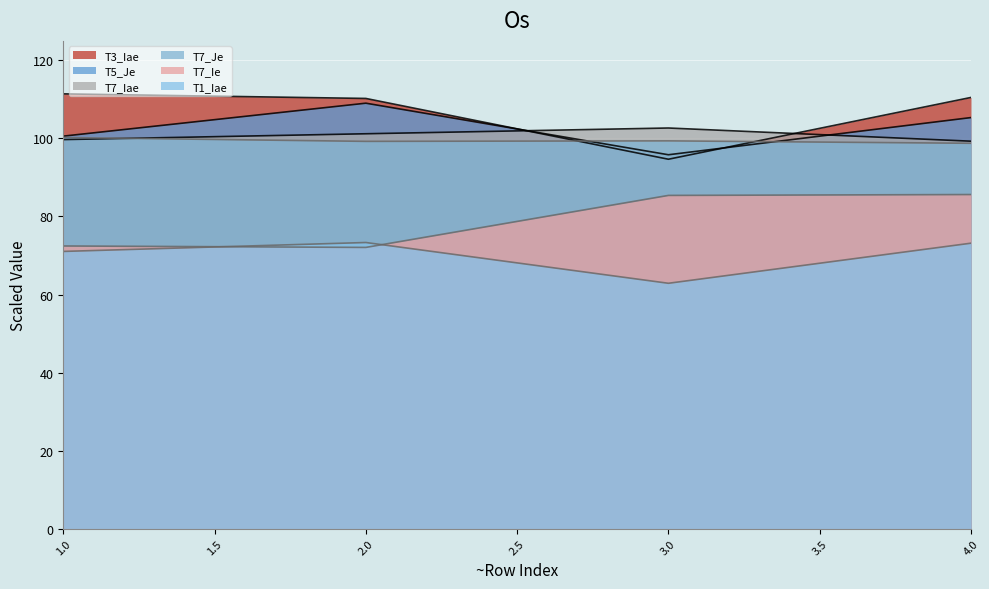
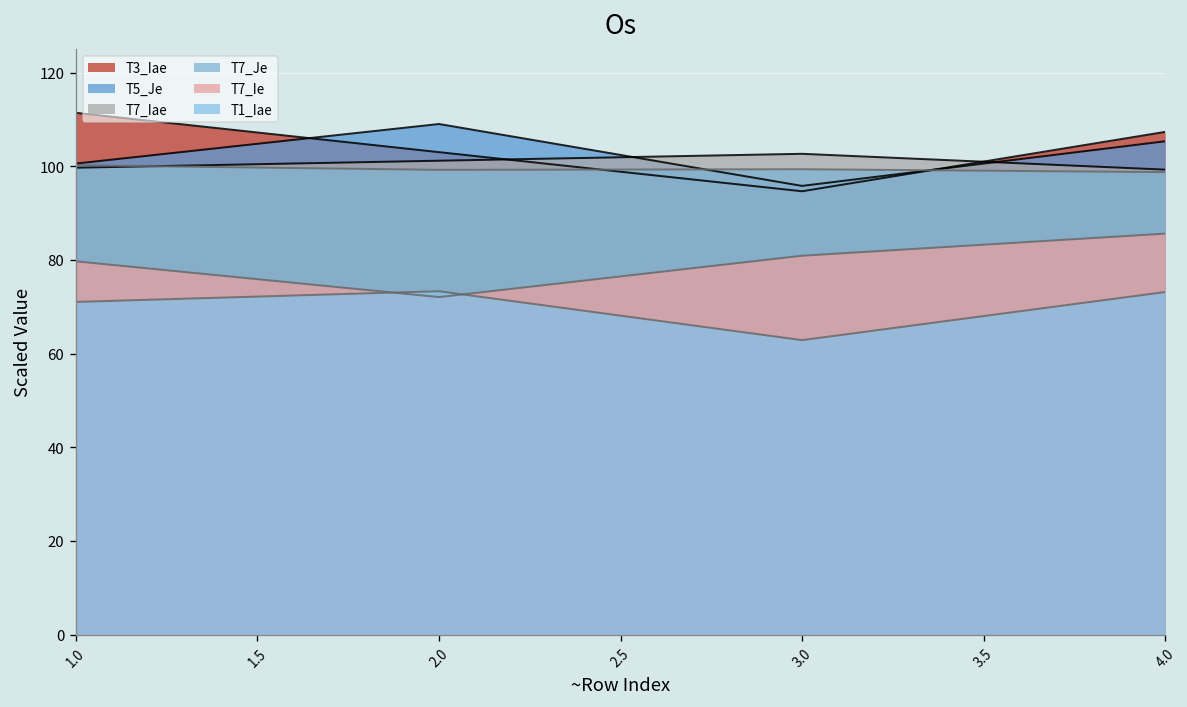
T7_Ie, 1.0: 72 -> 80
T3_Iae, 2.0: 110 -> 103
T7_Ie, 3.0: 85 -> 81
T3_Iae, 4.0: 111 -> 107
